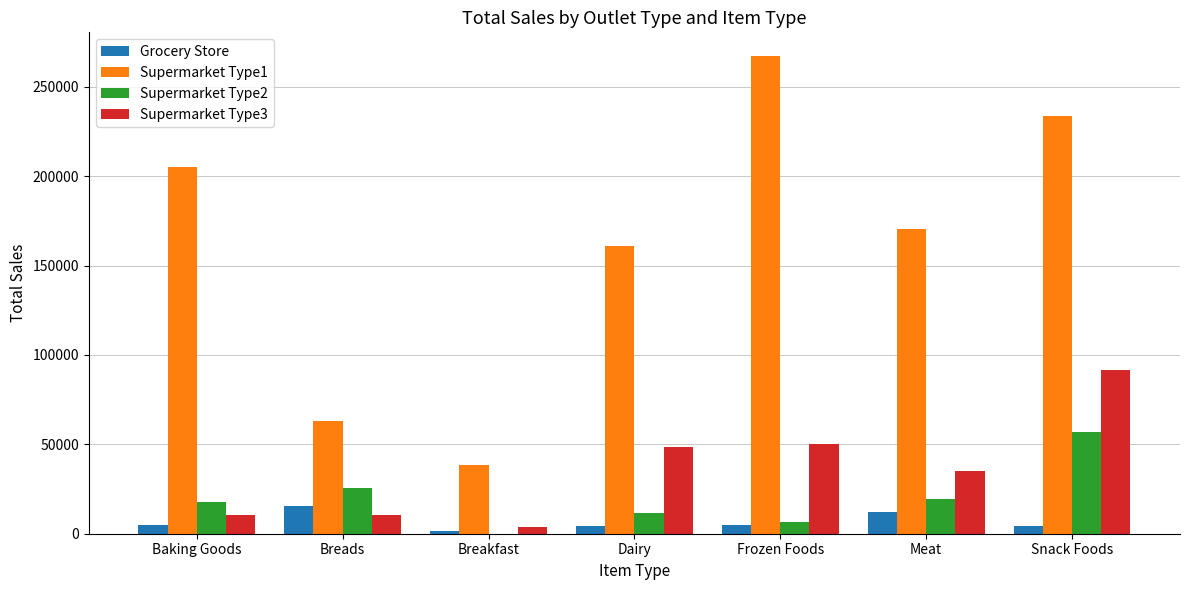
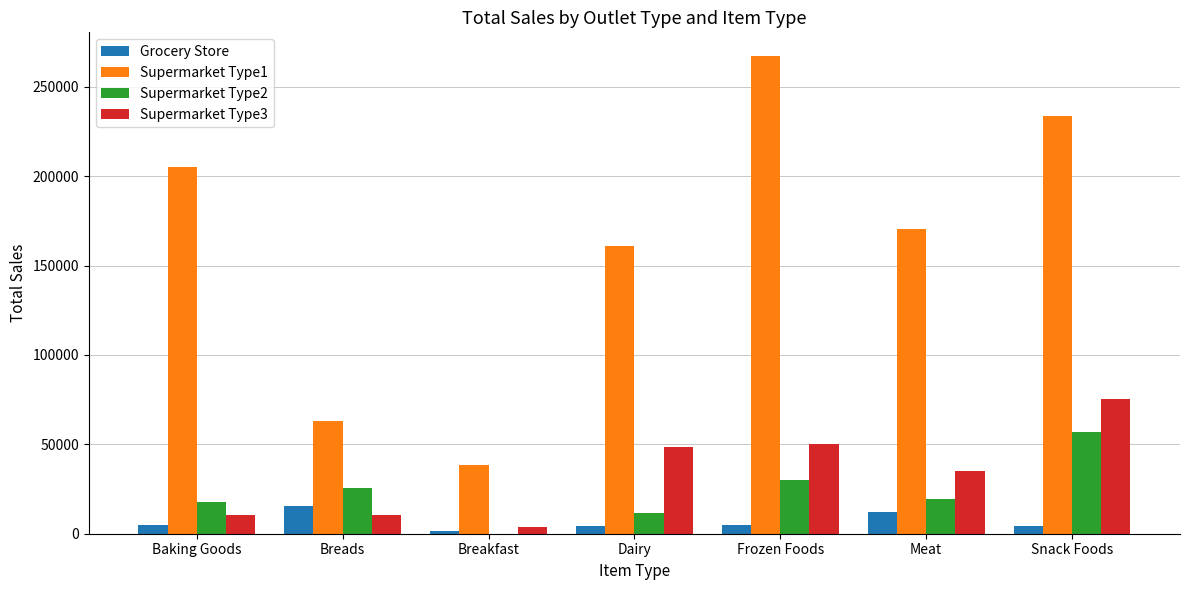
Supermarket Type2, Frozen Foods: 6000 -> 30000
Supermarket Type3, Snack Foods: 91000 -> 75000
